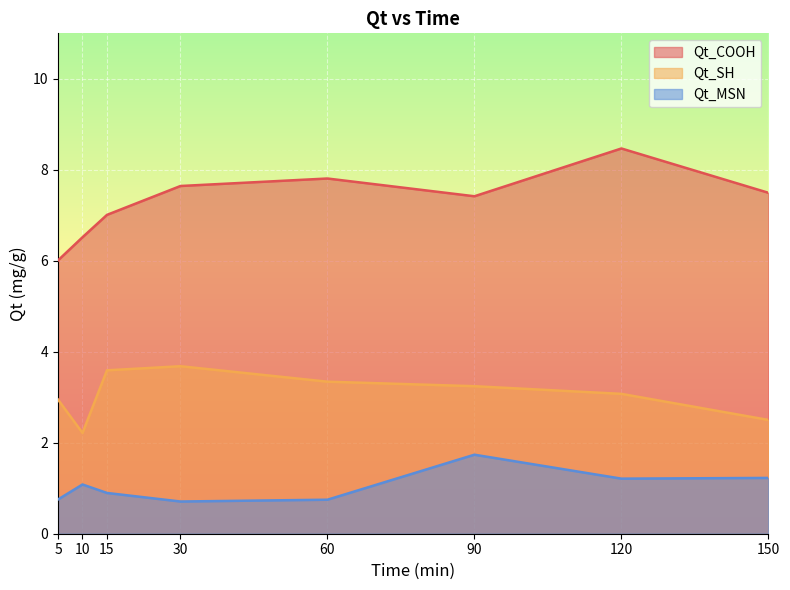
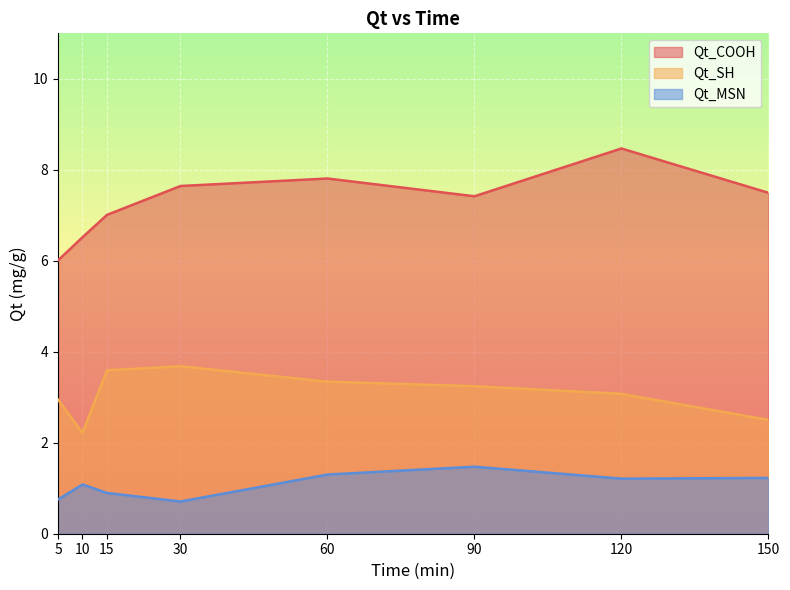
Qt_MSN, 60: 0.7 -> 1.3
Qt_MSN, 90: 1.7 -> 1.5
